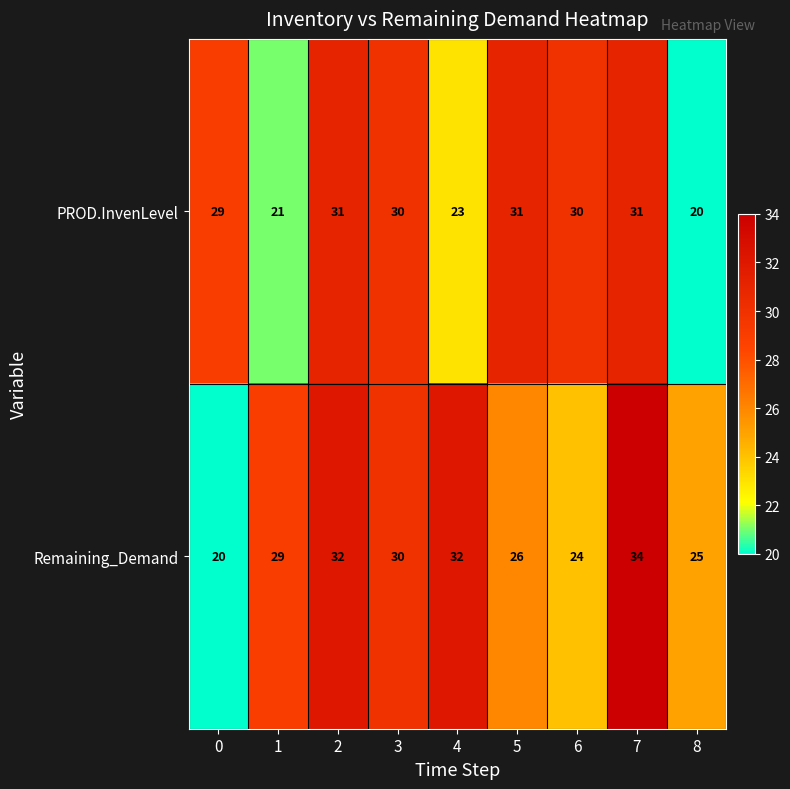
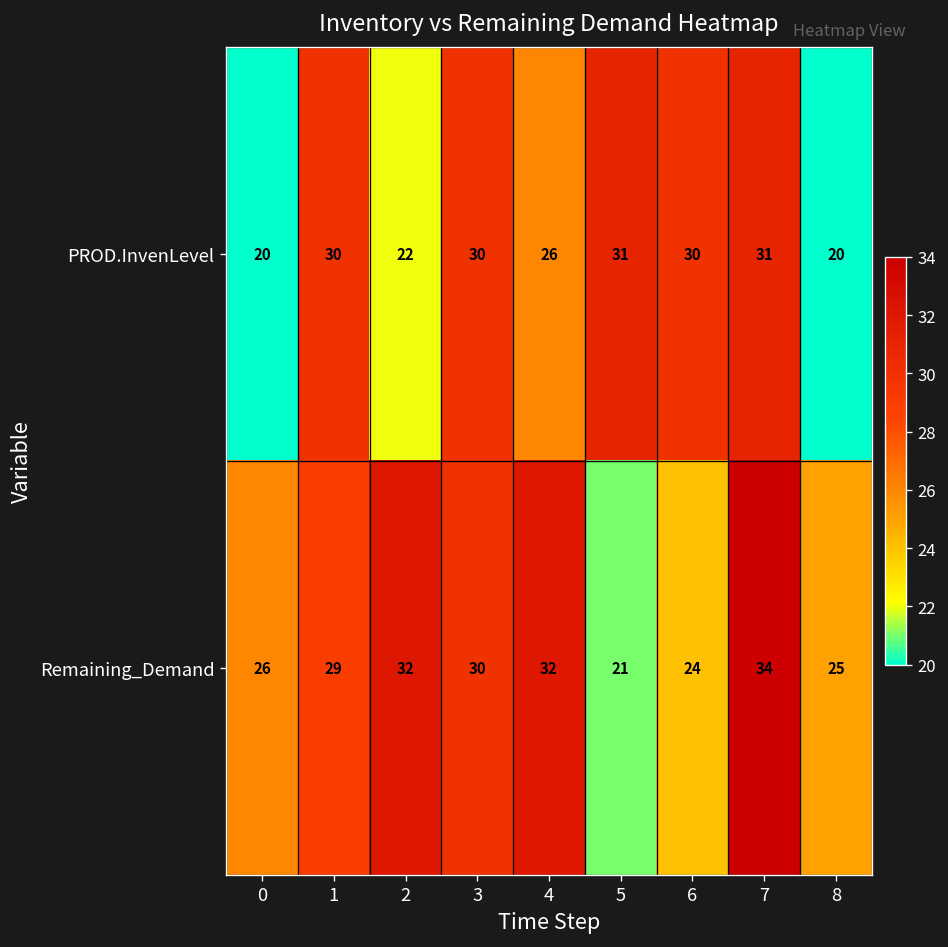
PROD.InvenLevel, 0: 29 -> 20
PROD.InvenLevel, 1: 21 -> 30
PROD.InvenLevel, 2: 31 -> 22
PROD.InvenLevel, 4: 23 -> 26
Remaining_Demand, 0: 20 -> 26
Remaining_Demand, 5: 26 -> 21
